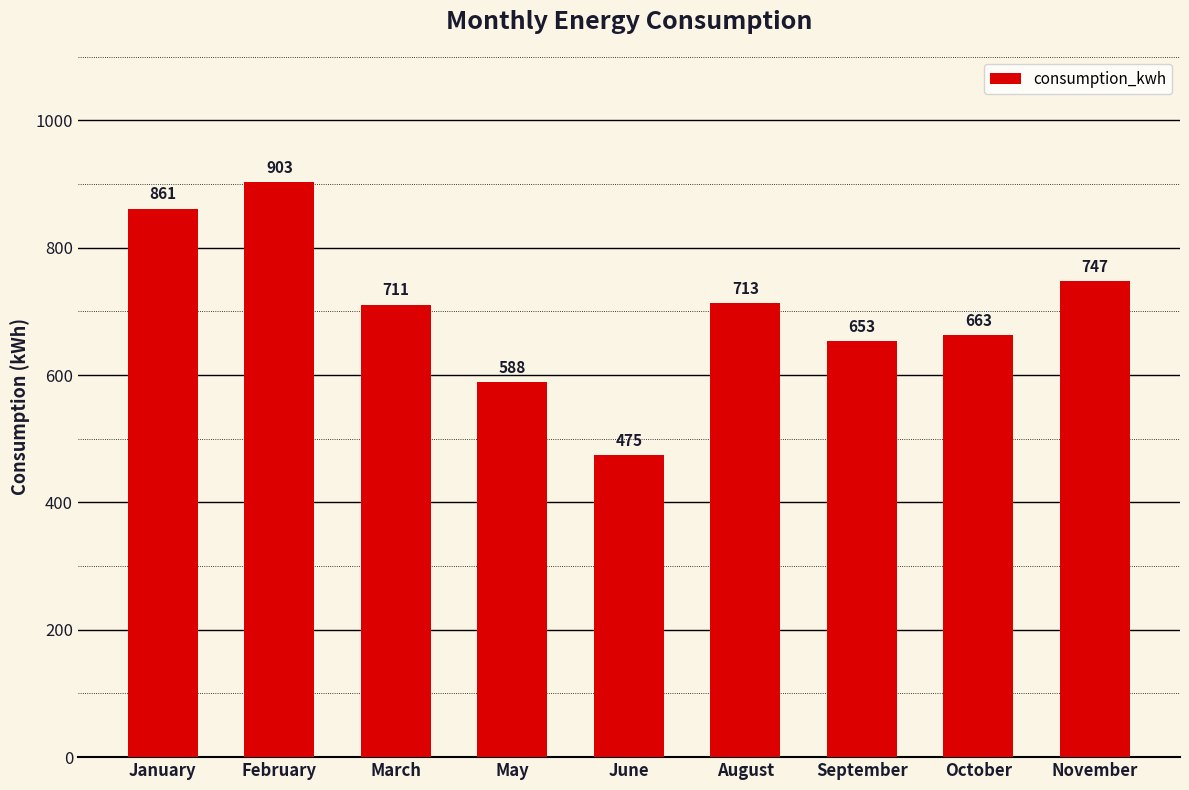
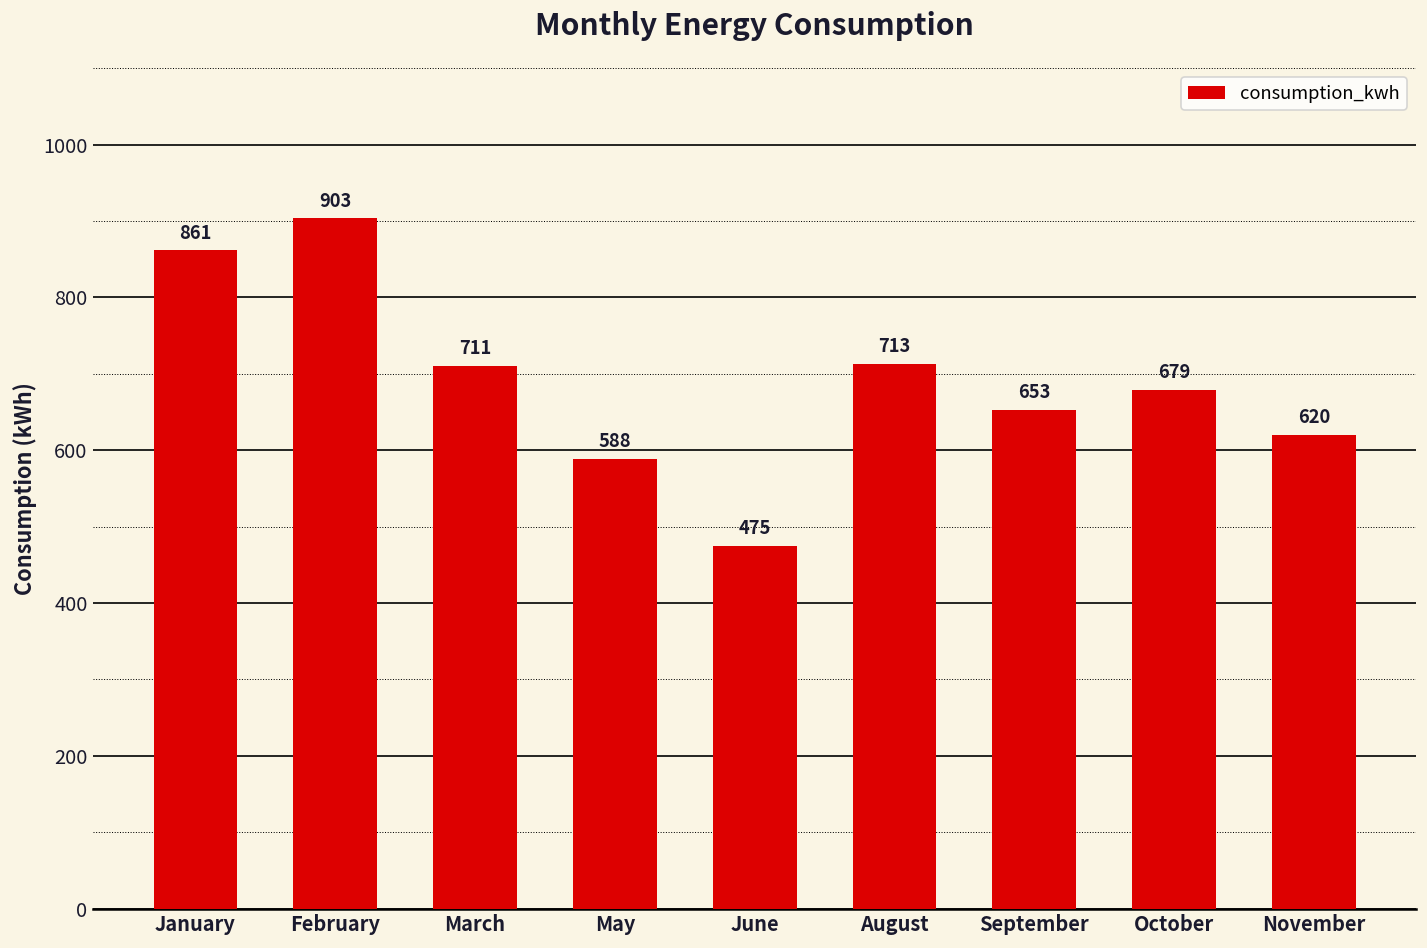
October: 663 -> 679
November: 747 -> 620
